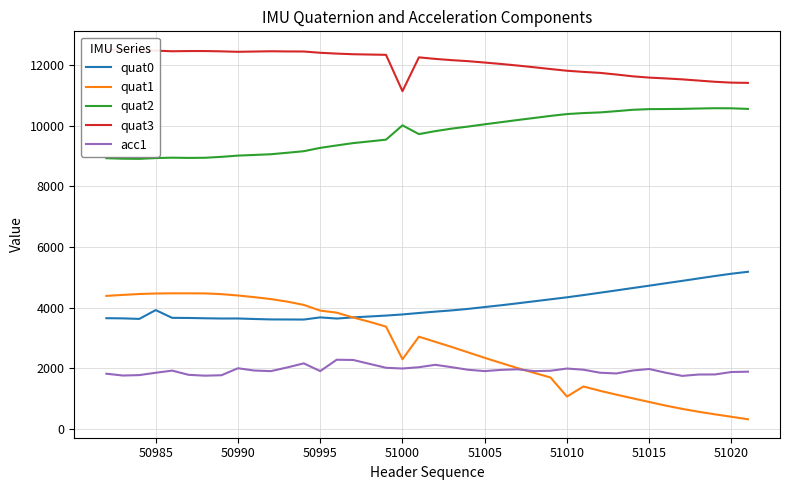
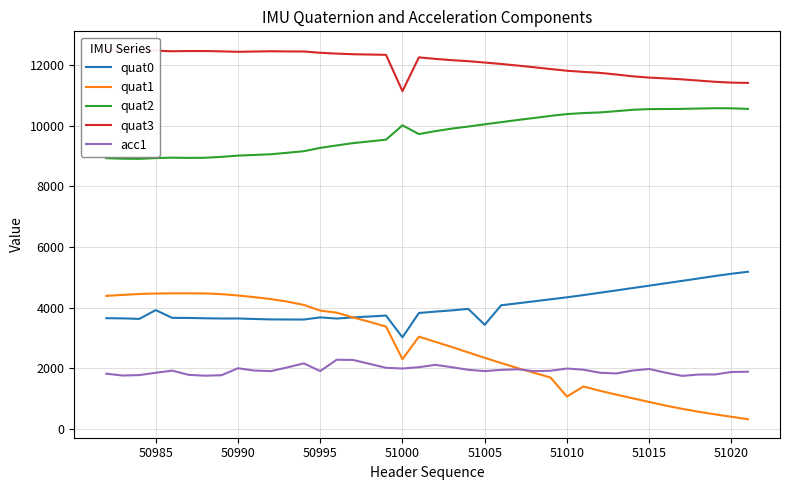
quat0, 51000: 3800 -> 3000
quat0, 51005: 4000 -> 3400
